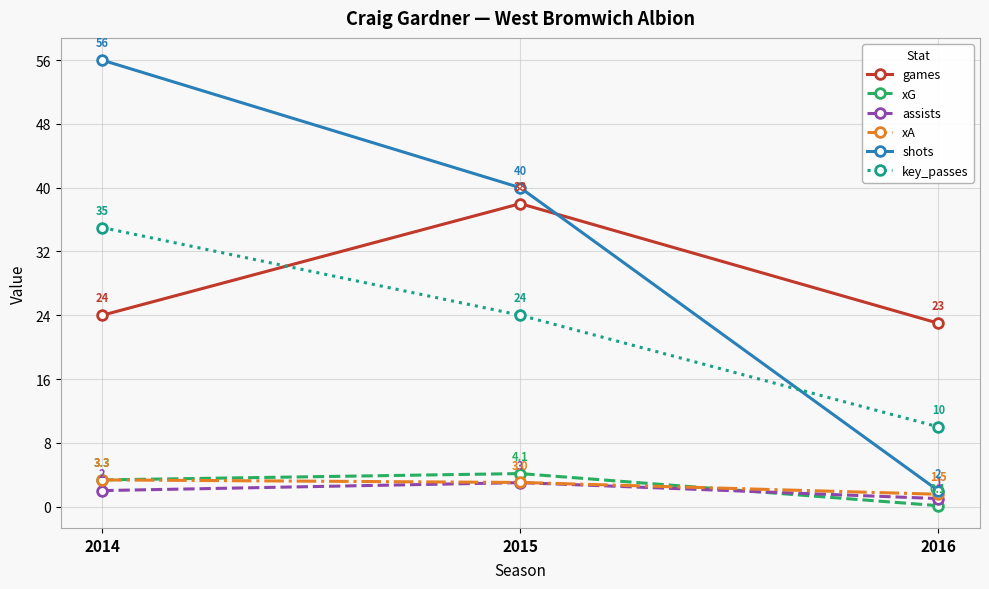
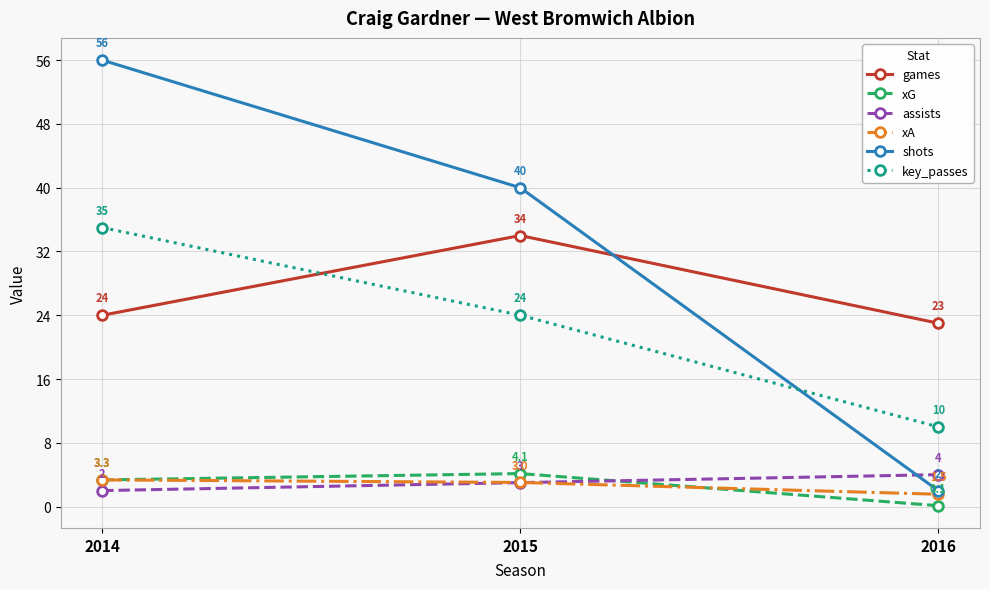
games, 2015: 38 -> 34
assists, 2016: 1 -> 4
